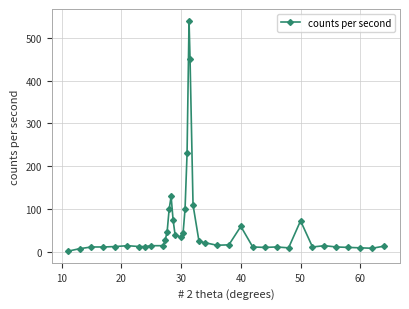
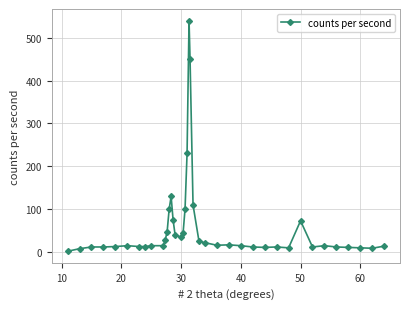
40: 60 -> 20
